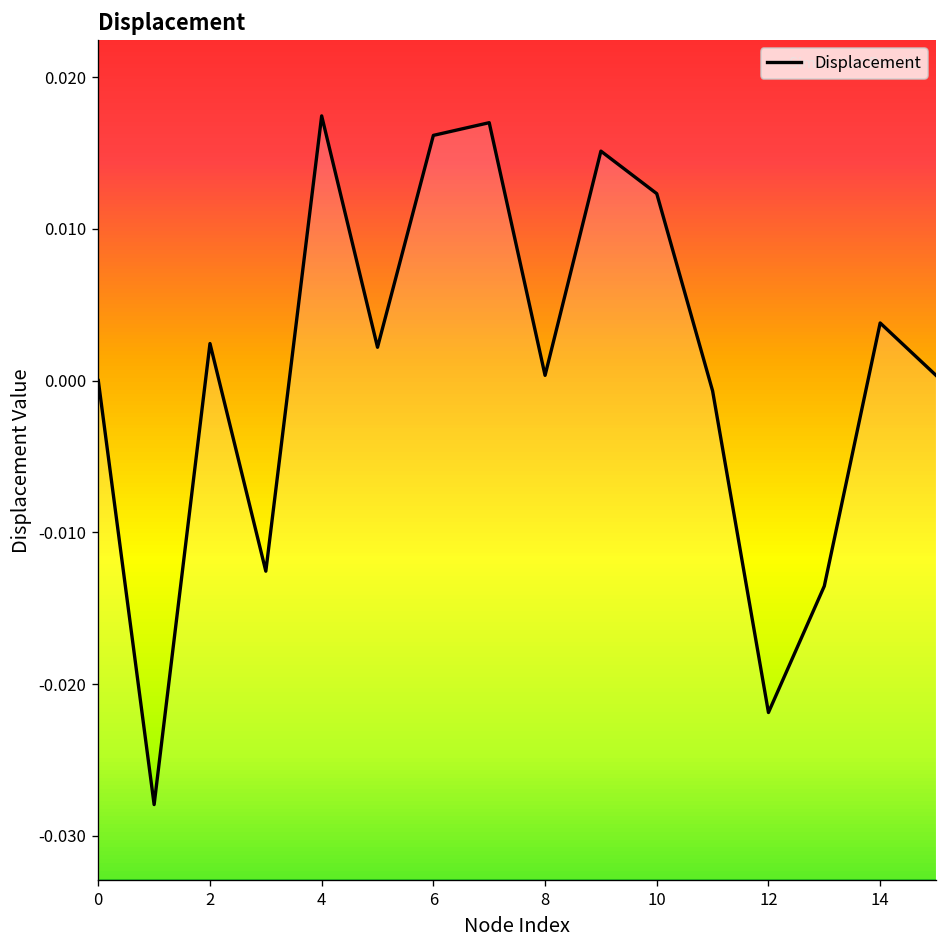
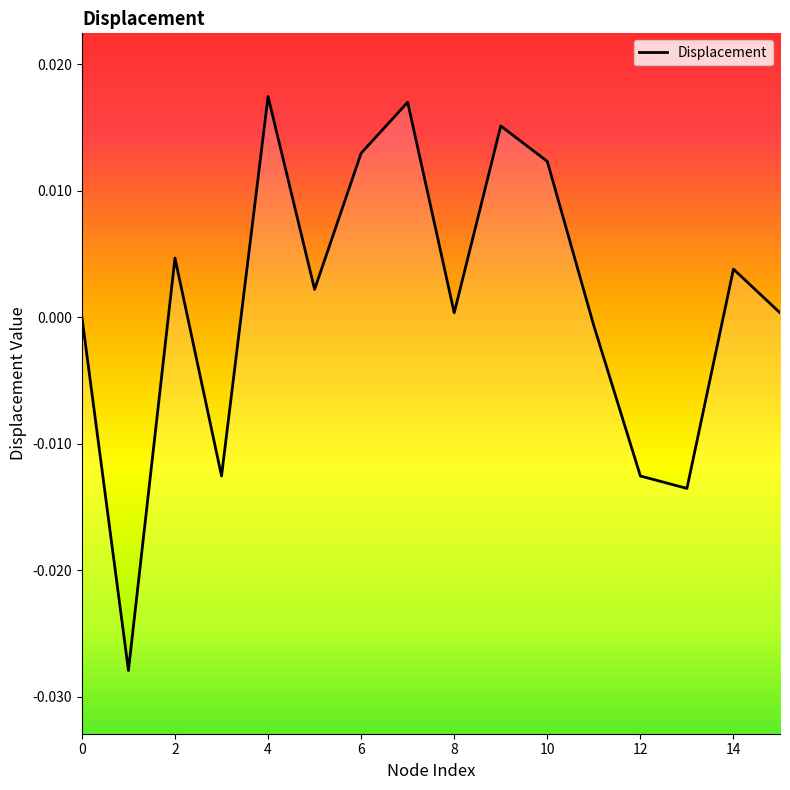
2: 0.0024 -> 0.0047
6: 0.0162 -> 0.0130
12: -0.0219 -> -0.0126
